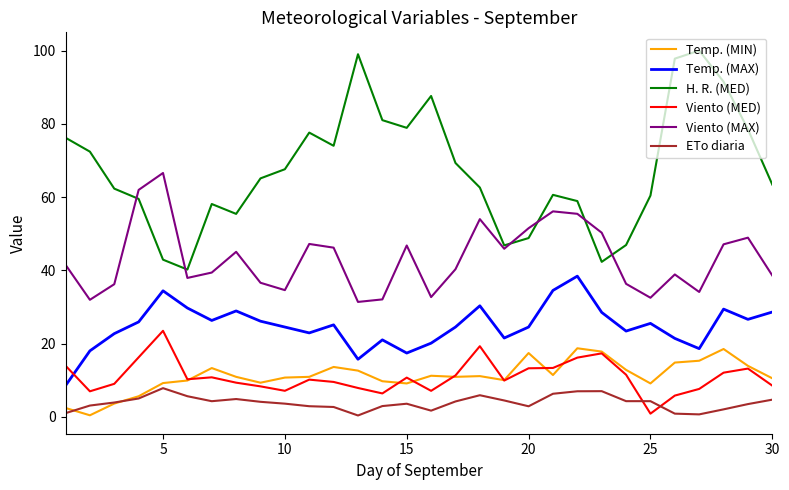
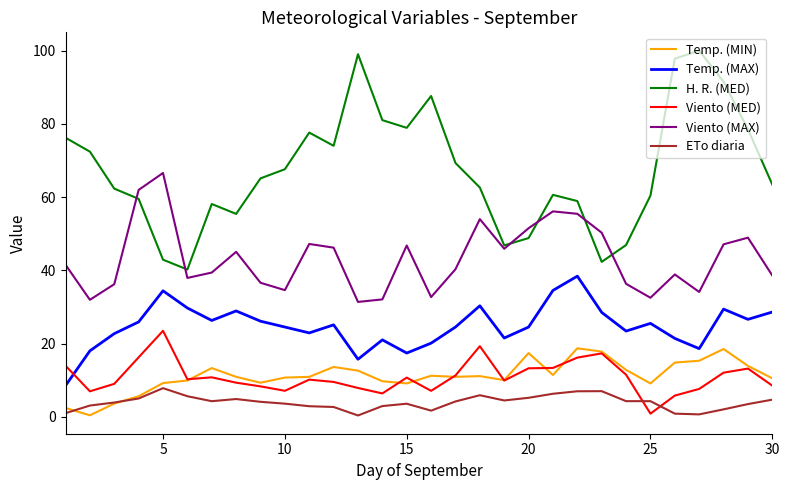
ETo diaria, 20: 3 -> 5
